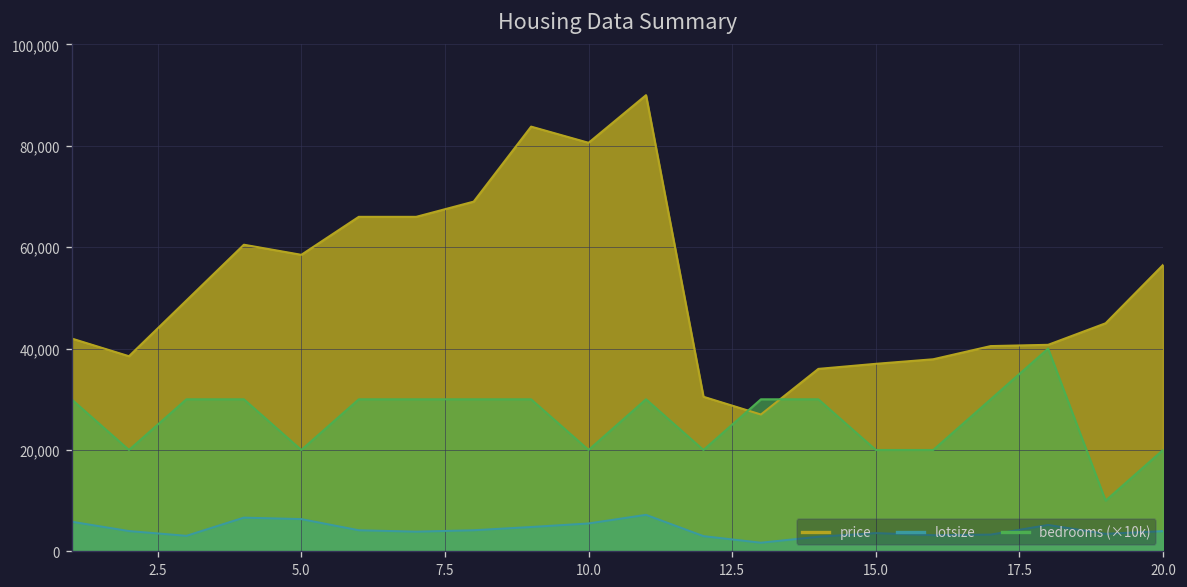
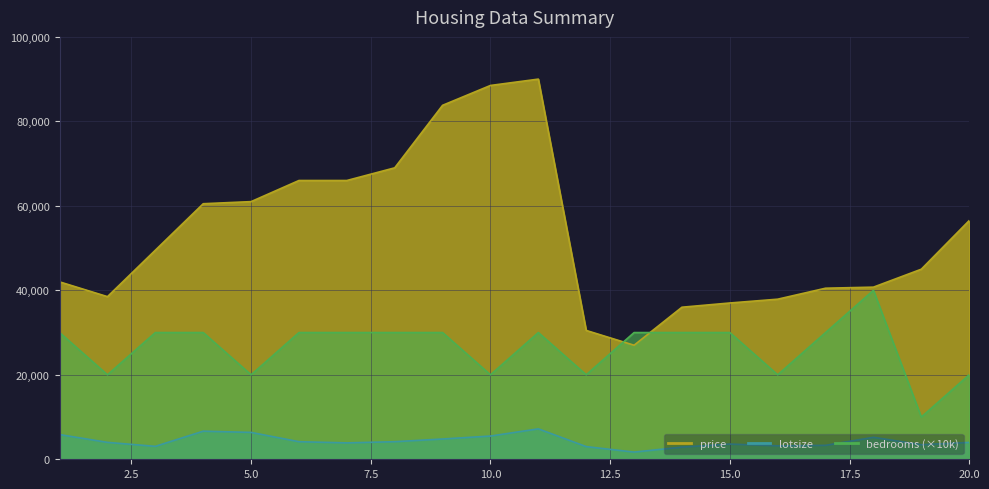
price, 5.0: 59,000 -> 61,000
price, 10.0: 81,000 -> 89,000
bedrooms (×10k), 15.0: 20,000 -> 30,000
